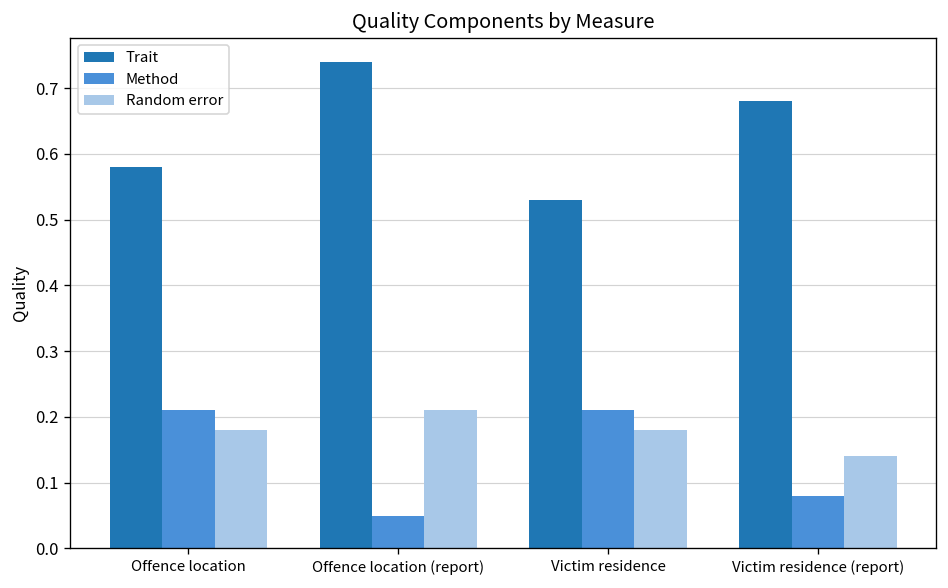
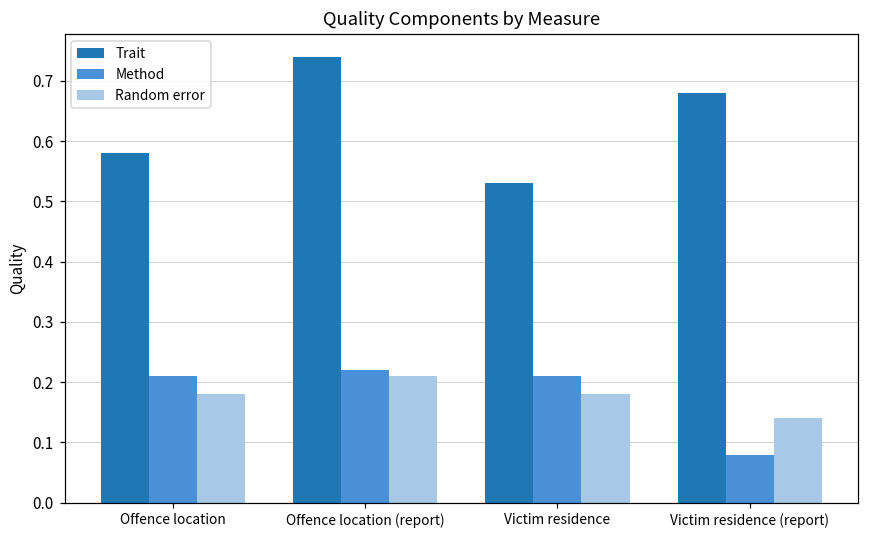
Method, Offence location (report): 0.05 -> 0.22
